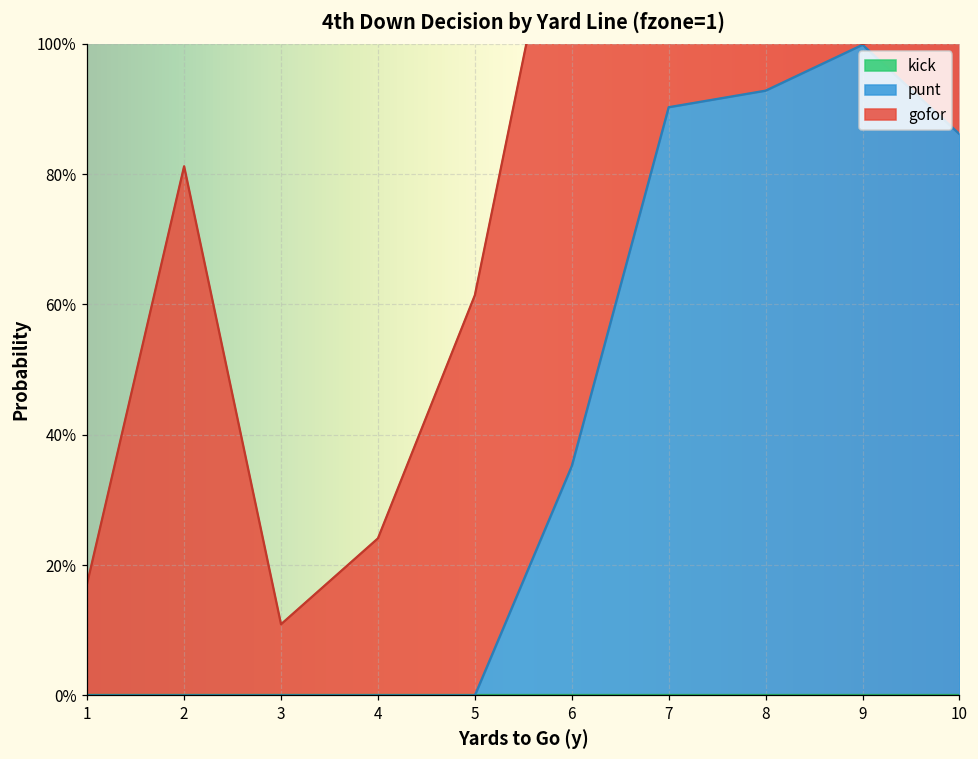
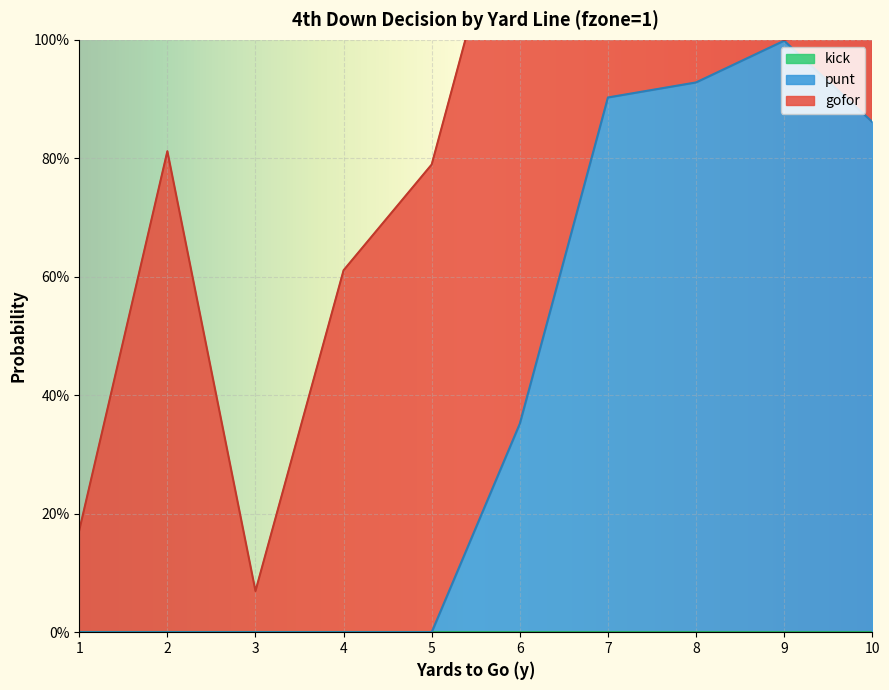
gofor, 3: 11% -> 7%
gofor, 4: 24% -> 61%
gofor, 5: 61% -> 79%
